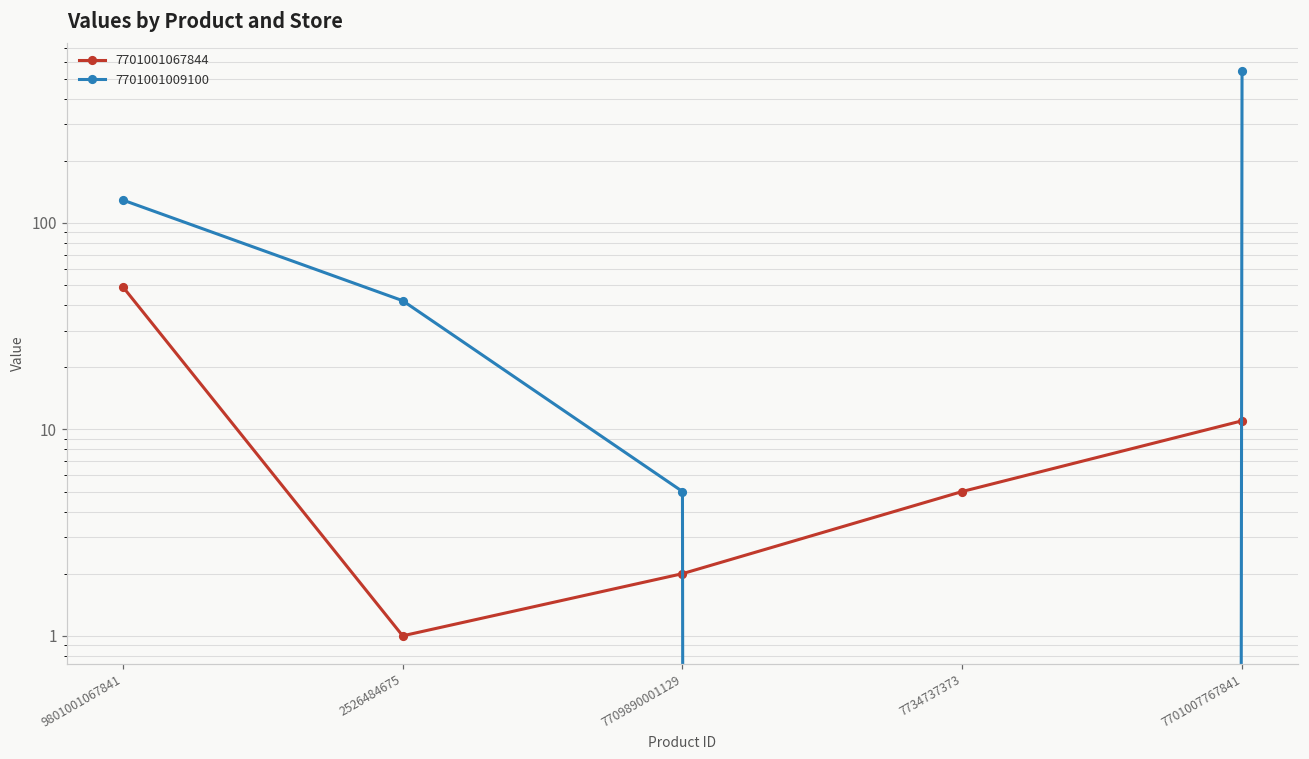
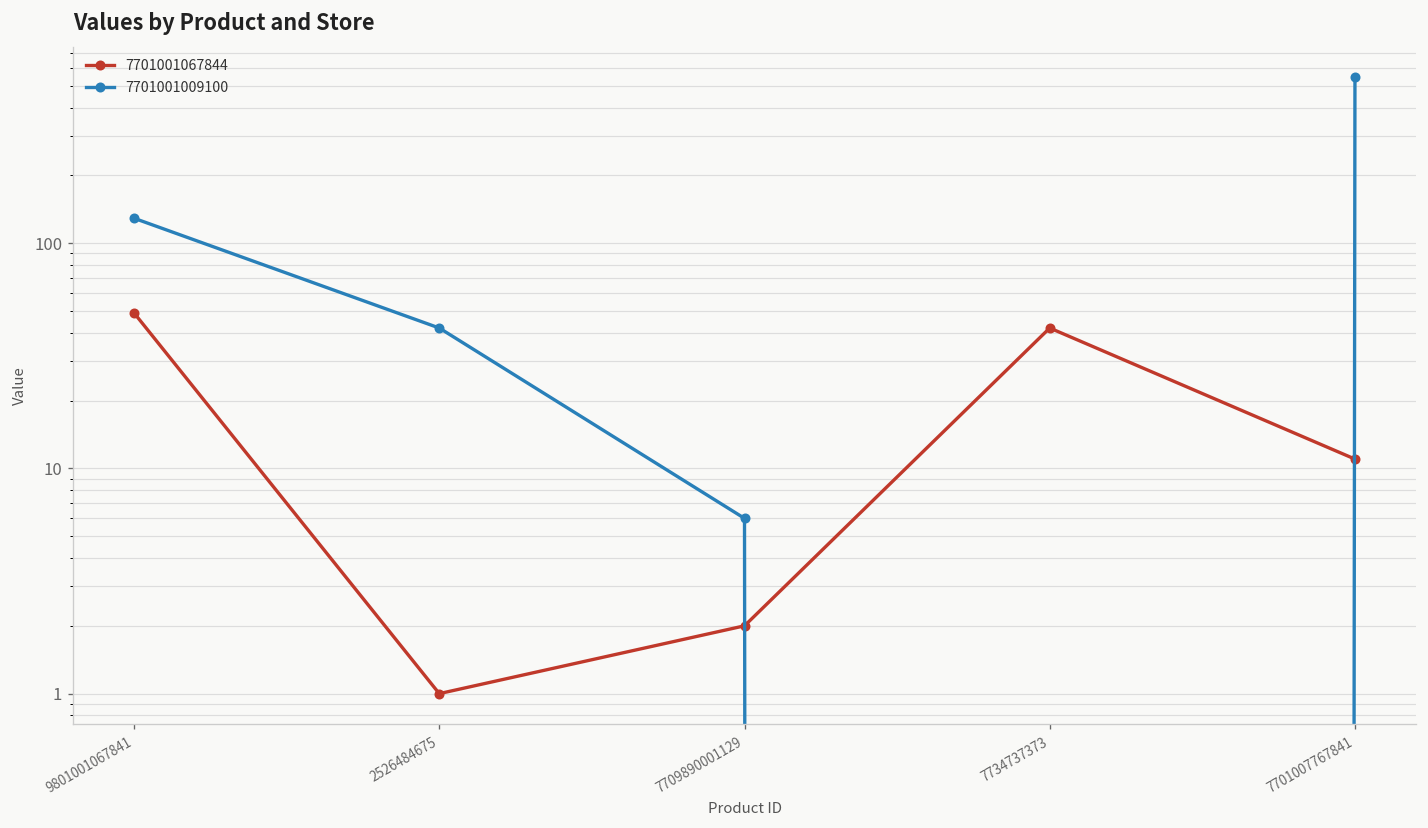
7701001009100, 7709890001129: 5 -> 6
7701001067844, 7734737373: 5 -> 42
